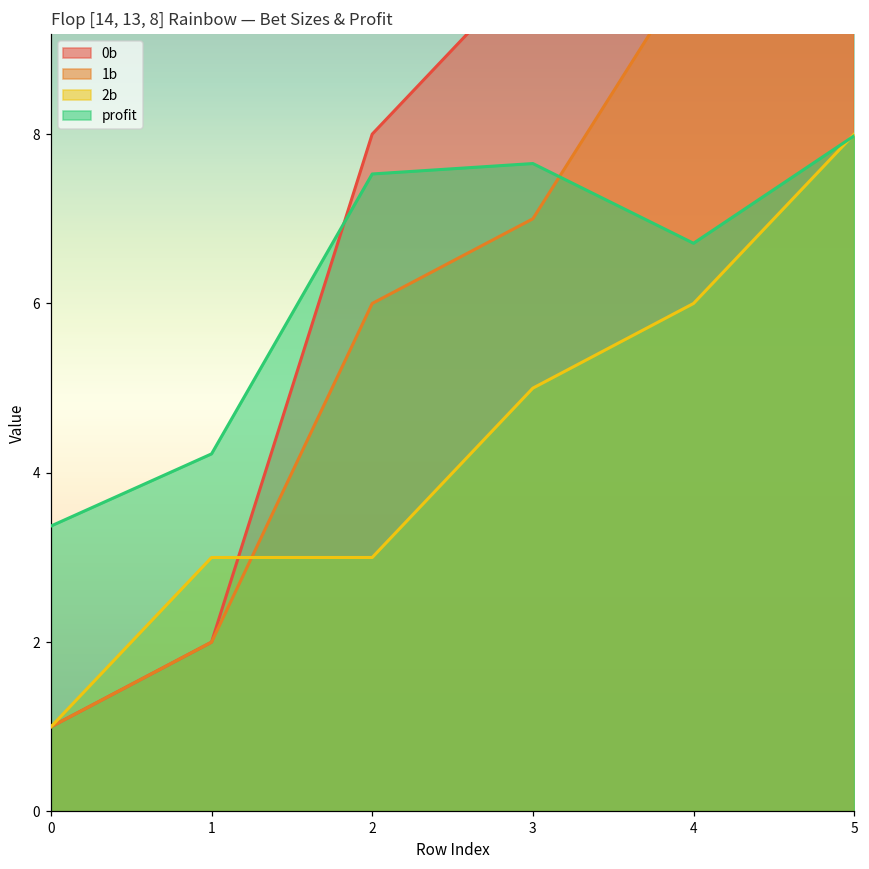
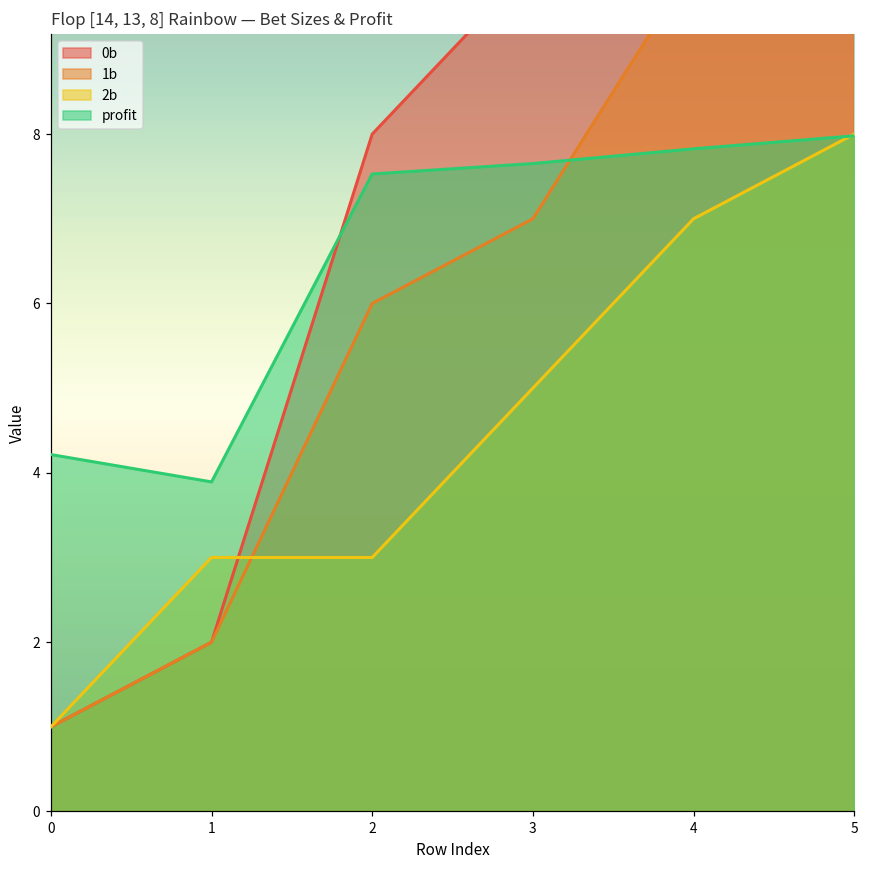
profit, 0: 3.4 -> 4.2
profit, 1: 4.2 -> 3.9
2b, 4: 6 -> 7
profit, 4: 6.7 -> 7.8
